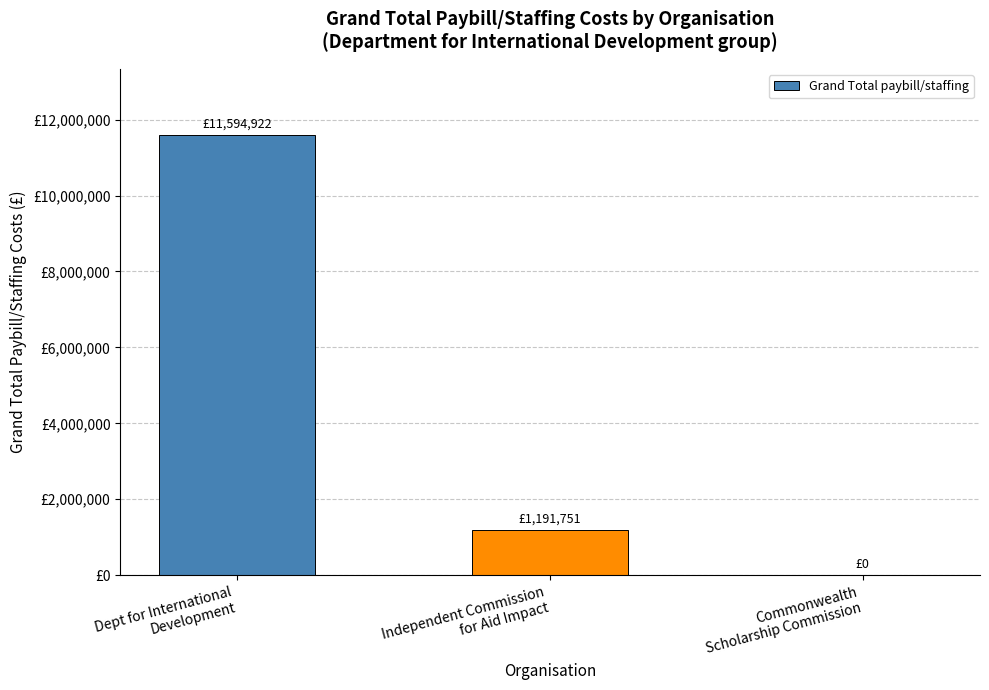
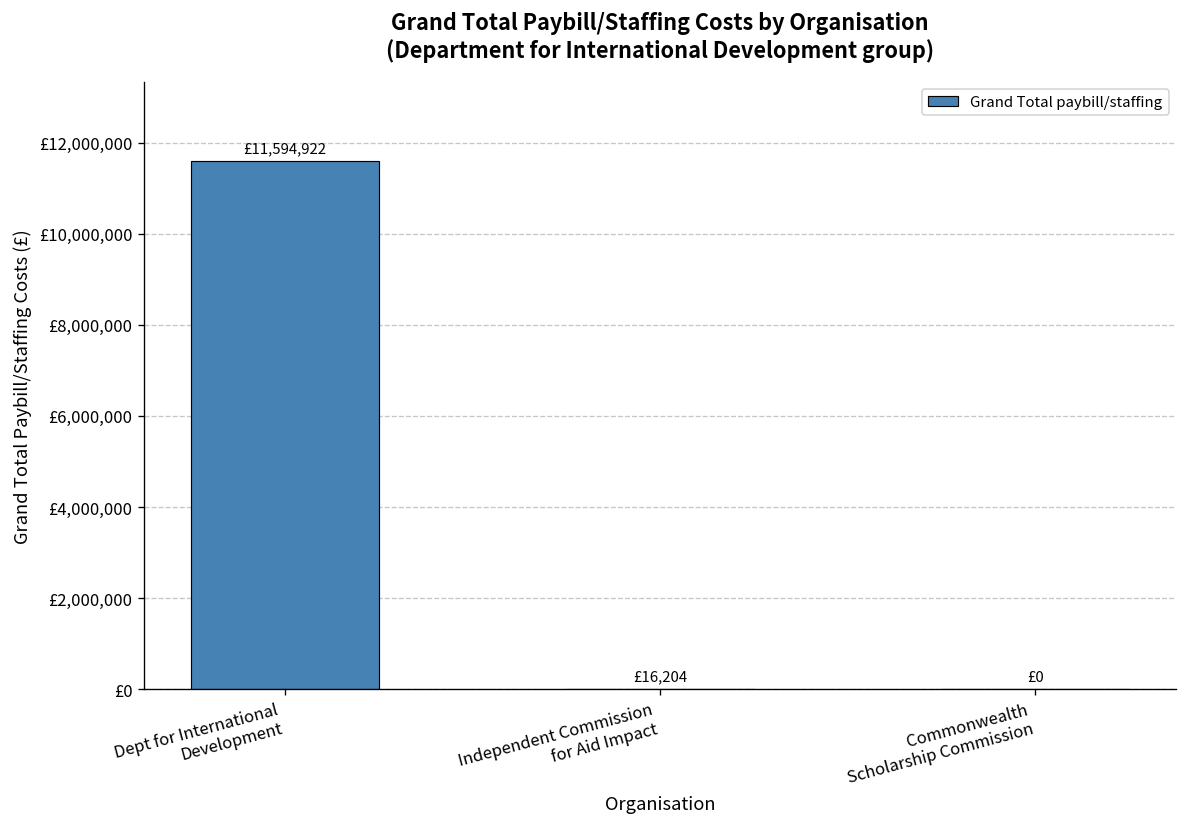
Independent Commission for Aid Impact: £1,191,751 -> £16,204
